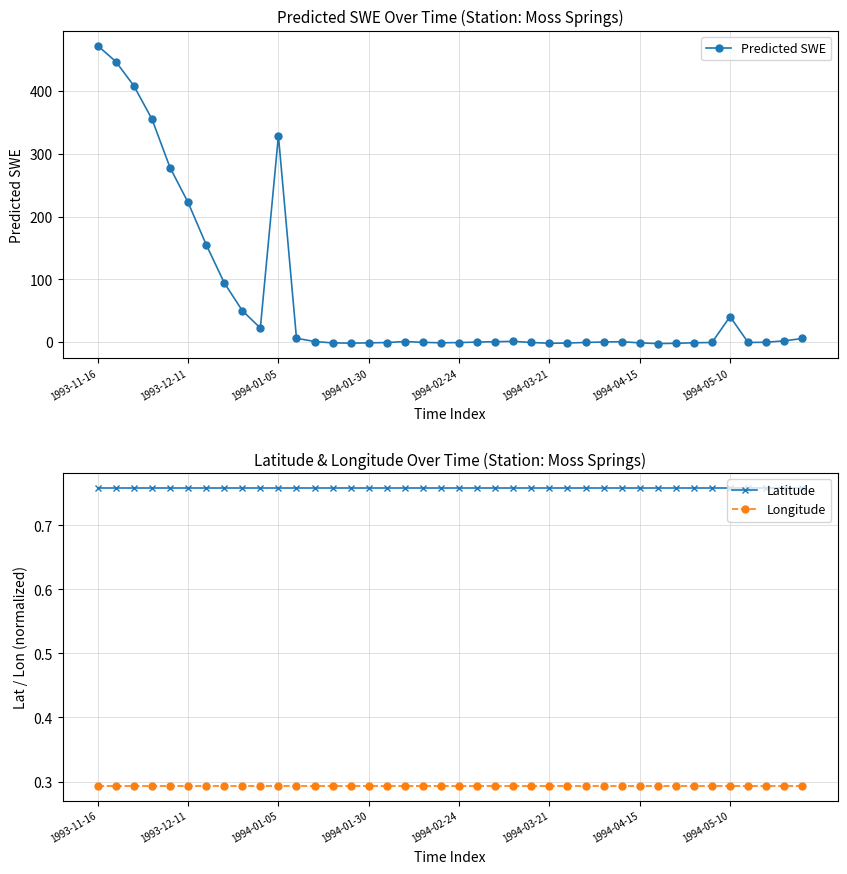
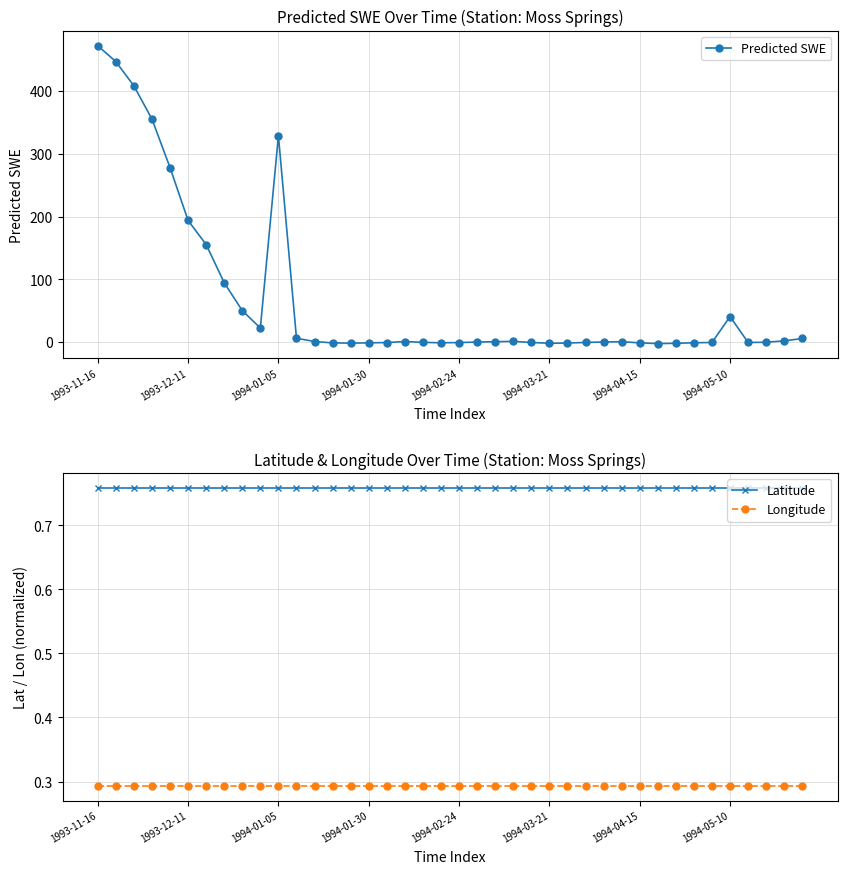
Predicted SWE Over Time (Station: Moss Springs), 1993-12-11: 220 -> 190
